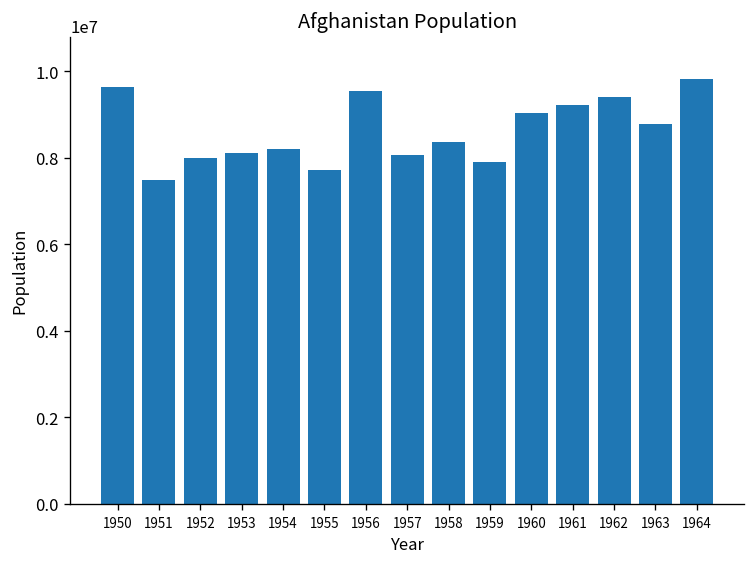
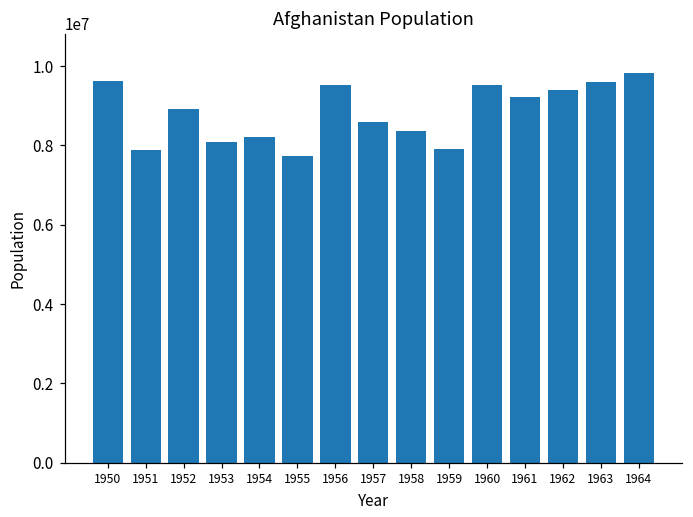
1951: 7500000 -> 7900000
1952: 8000000 -> 8900000
1957: 8100000 -> 8600000
1960: 9000000 -> 9500000
1963: 8800000 -> 9600000
